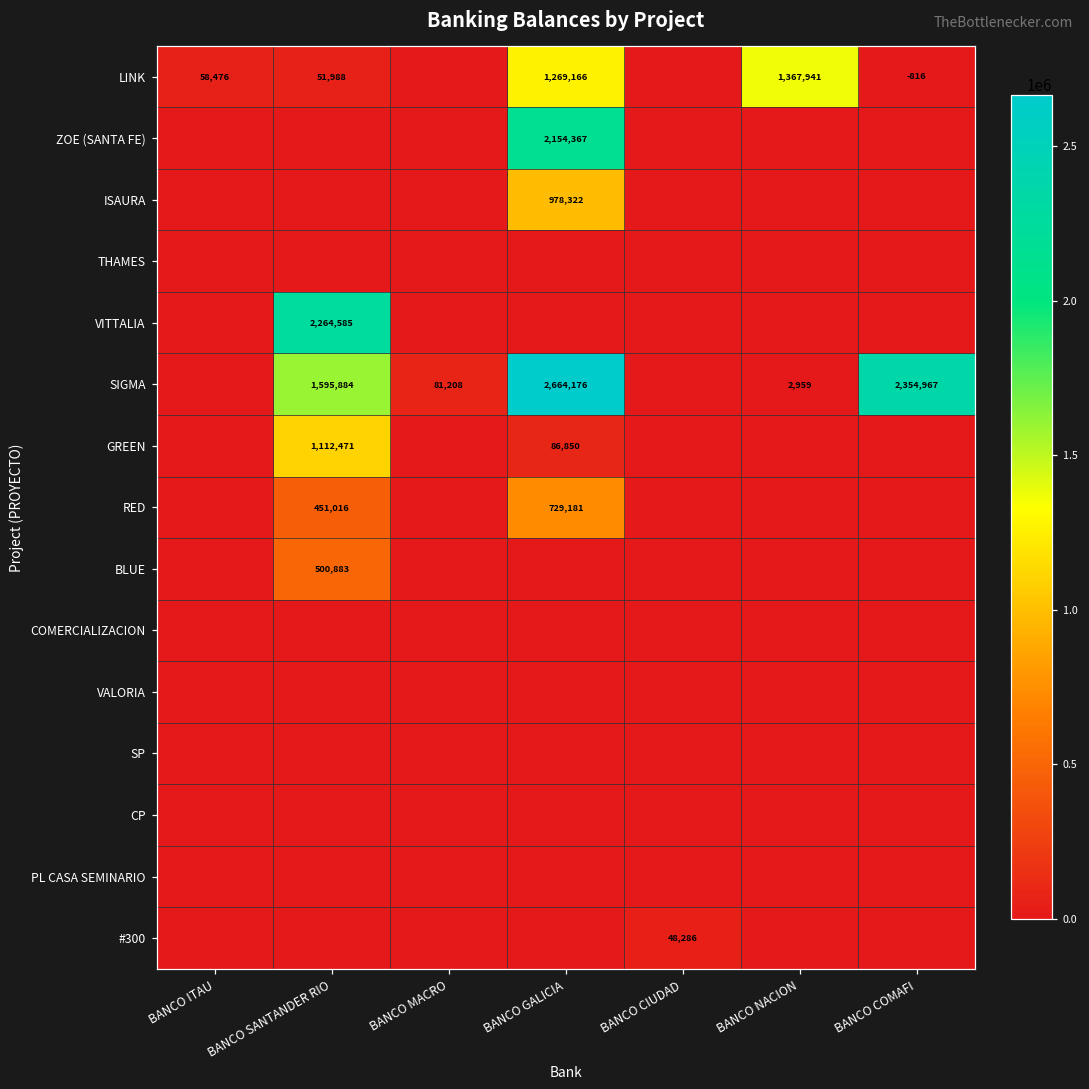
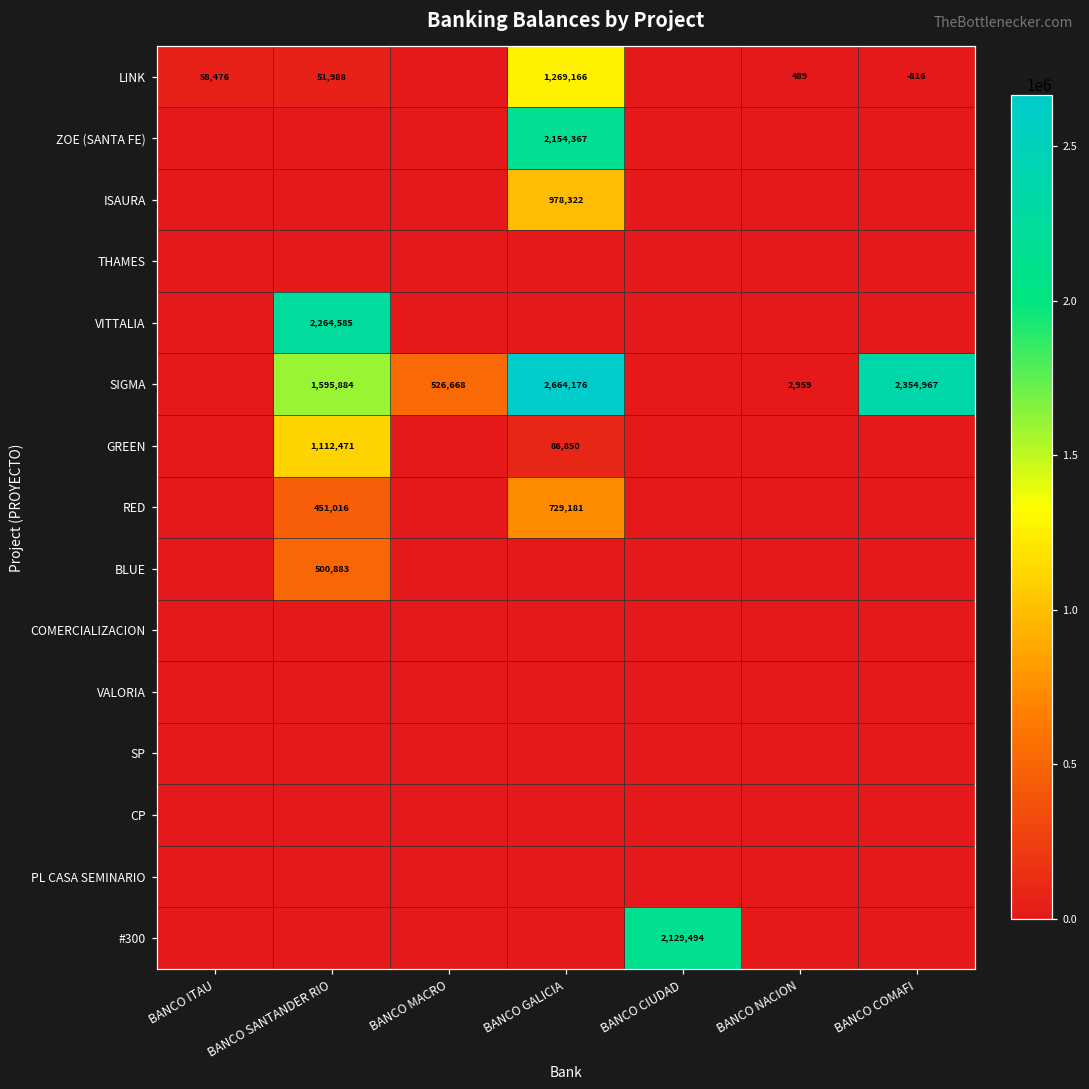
LINK, BANCO NACION: 1,367,941 -> 489
SIGMA, BANCO MACRO: 81,208 -> 526,668
#300, BANCO CIUDAD: 48,286 -> 2,129,494
